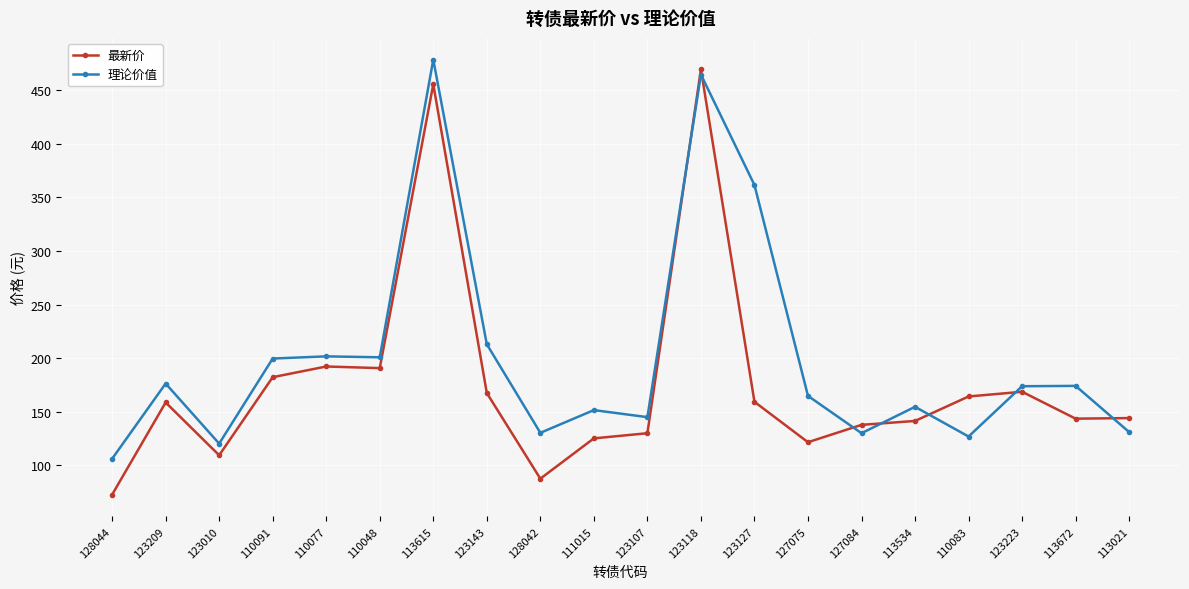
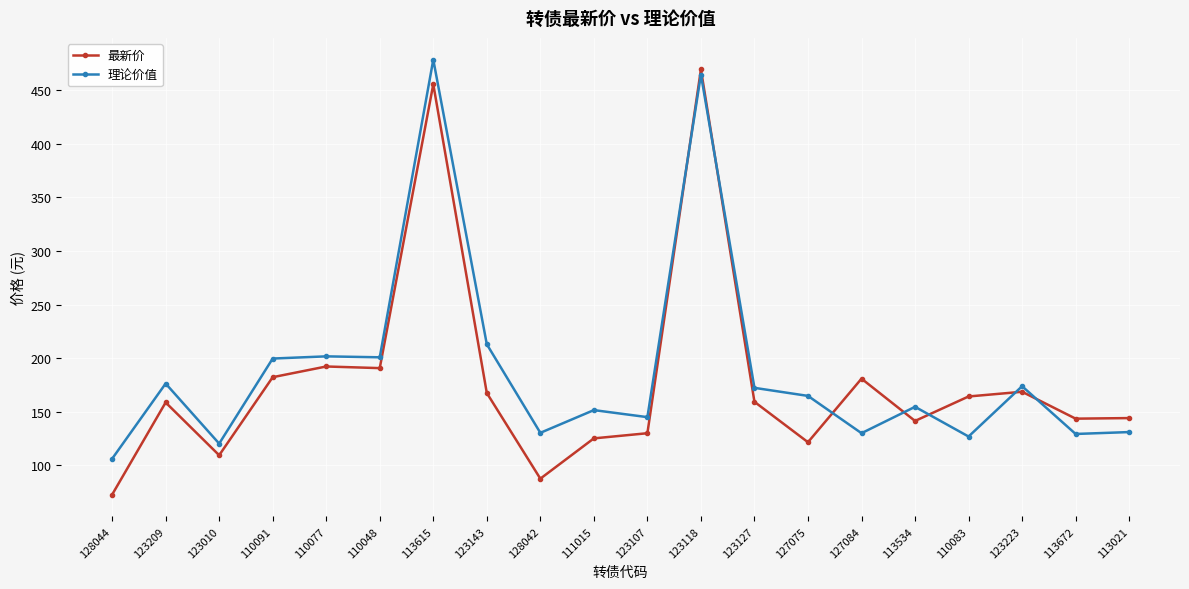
理论价值, 123127: 361 -> 172
最新价, 127084: 138 -> 181
理论价值, 113672: 174 -> 129
